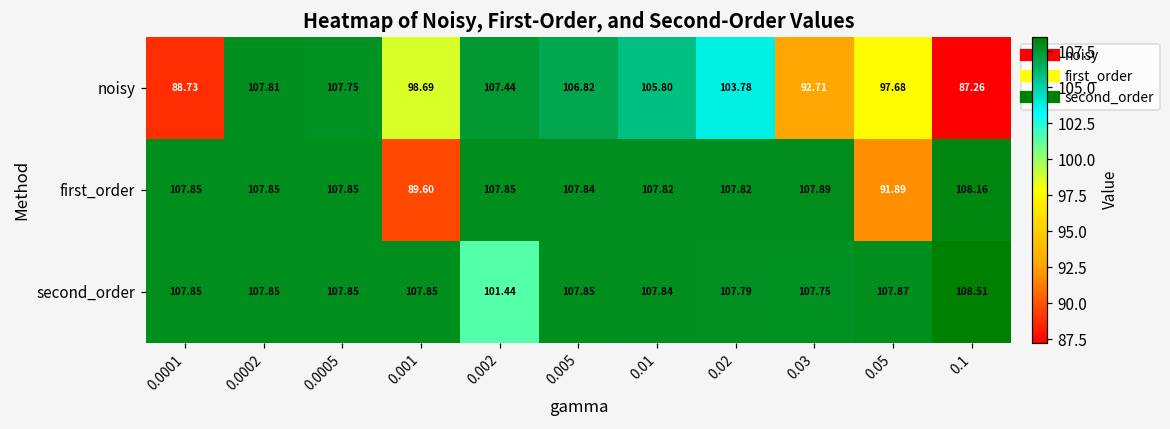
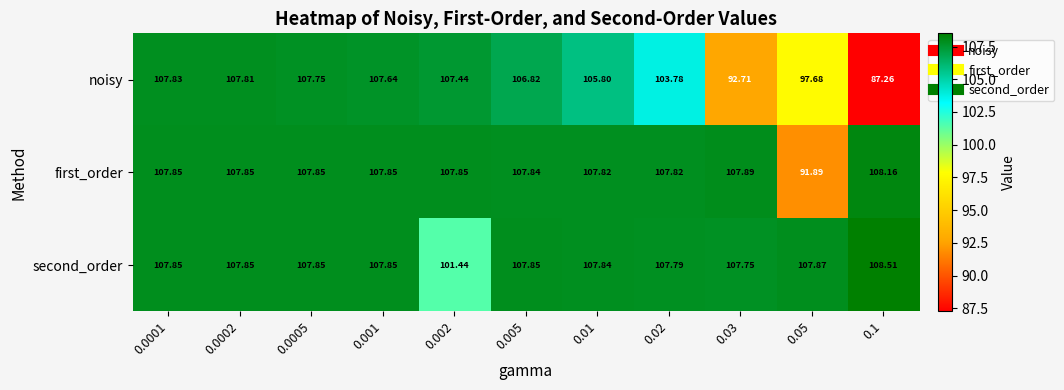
noisy, 0.0001: 88.73 -> 107.83
noisy, 0.001: 98.69 -> 107.64
first_order, 0.001: 89.60 -> 107.85
